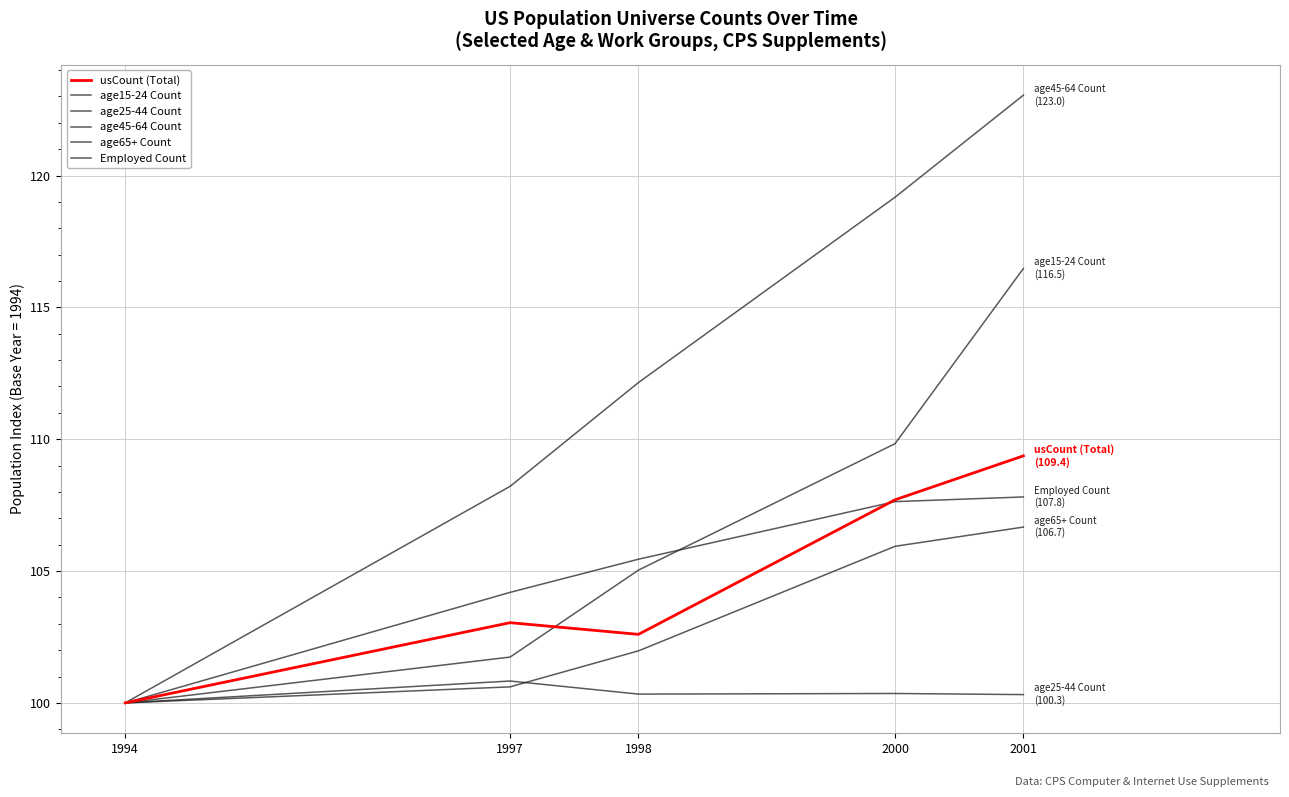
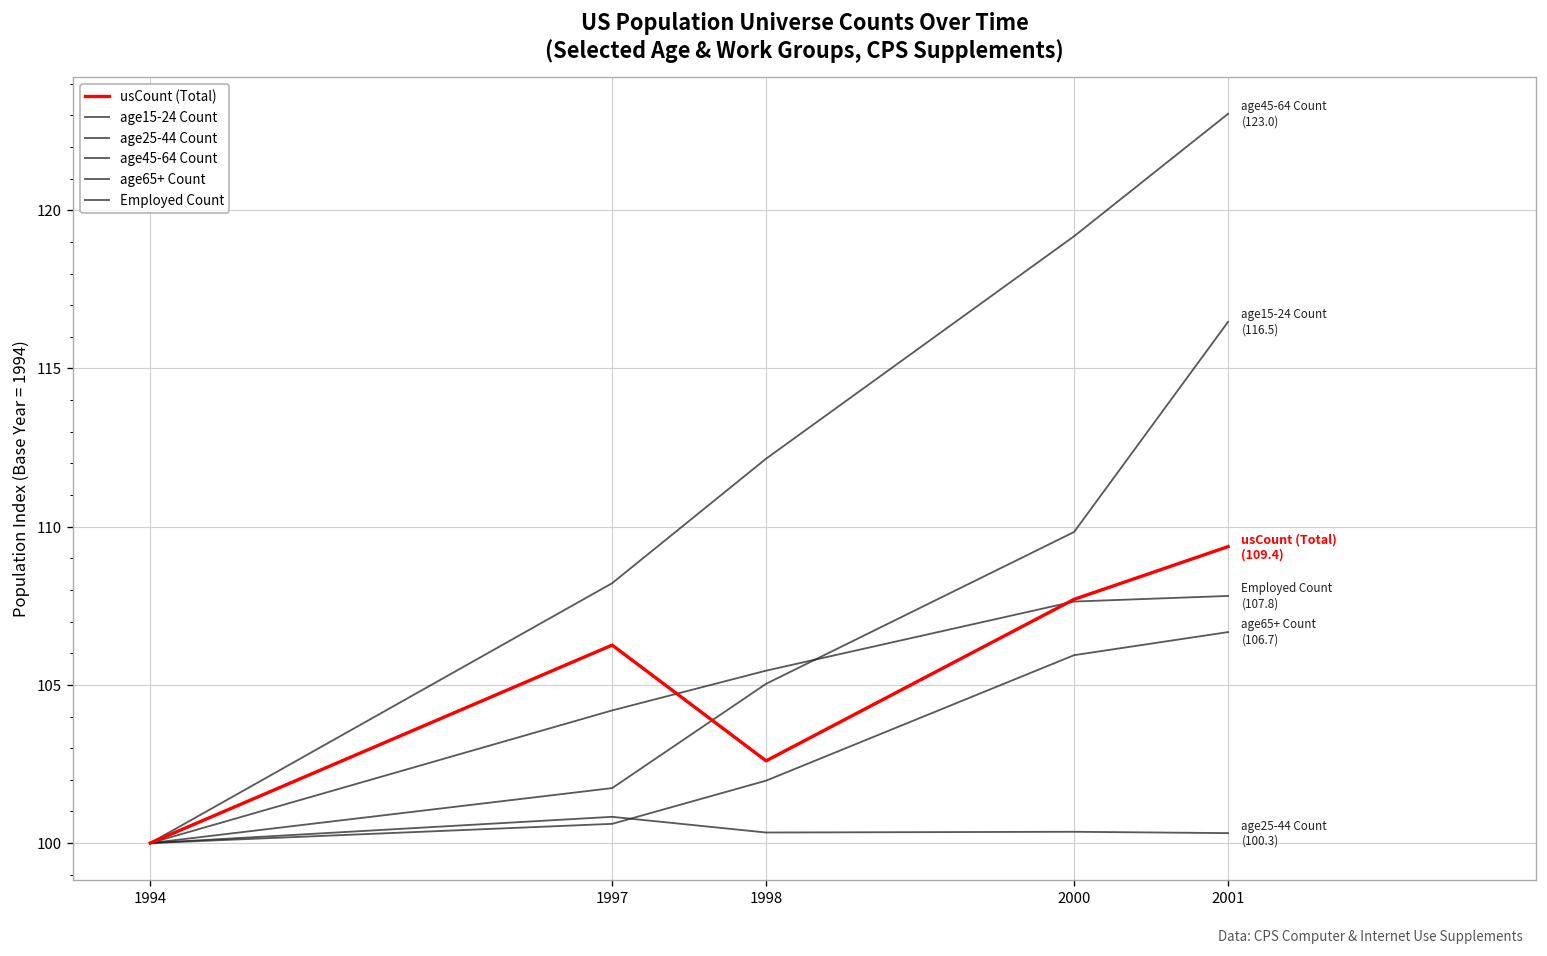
usCount (Total), 1997: 103.0 -> 106.3
